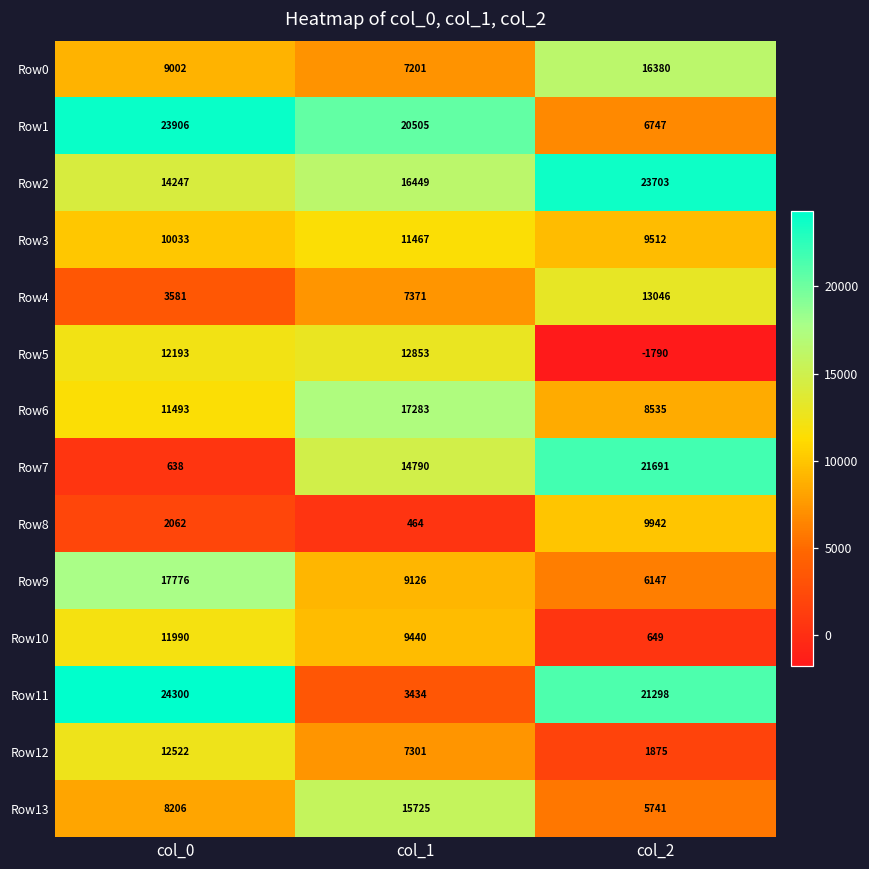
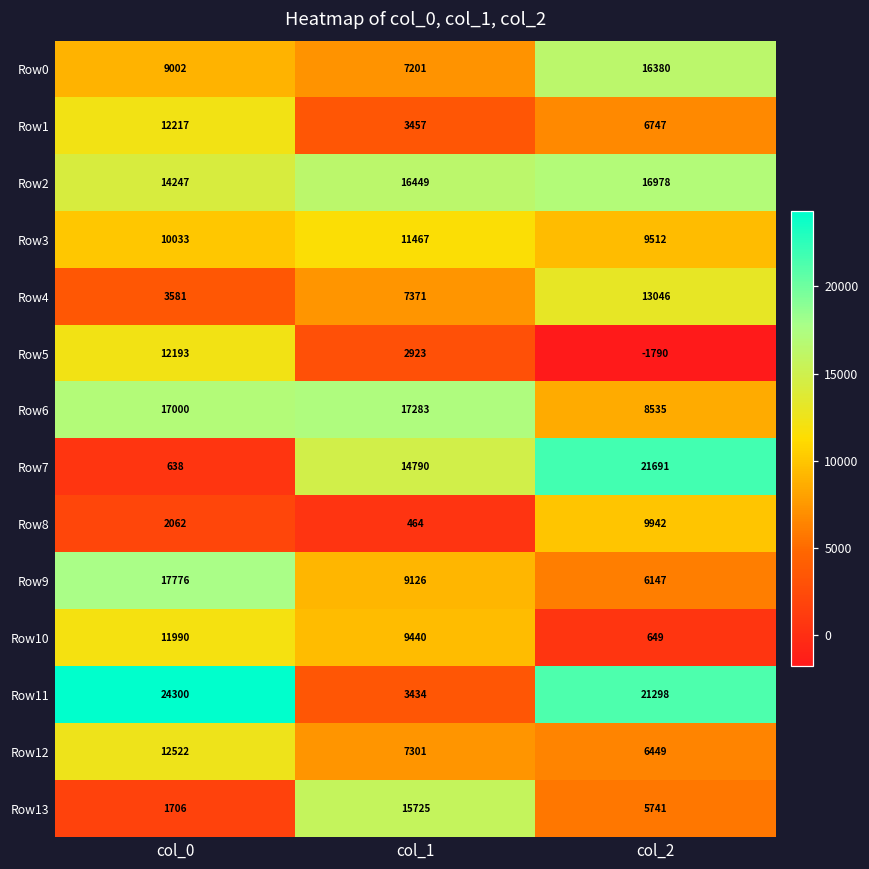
Row1, col_0: 23906 -> 12217
Row1, col_1: 20505 -> 3457
Row2, col_2: 23703 -> 16978
Row5, col_1: 12853 -> 2923
Row6, col_0: 11493 -> 17000
Row12, col_2: 1875 -> 6449
Row13, col_0: 8206 -> 1706
